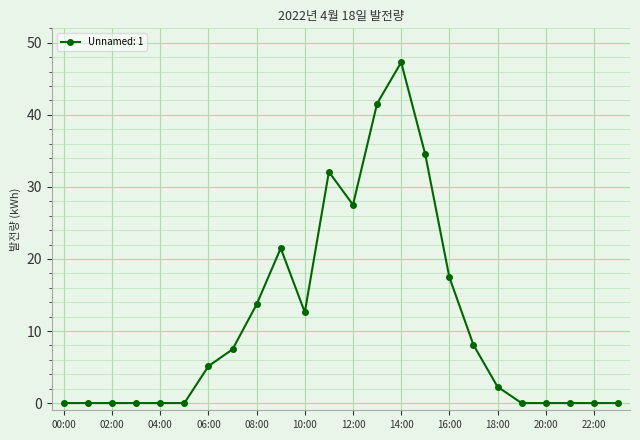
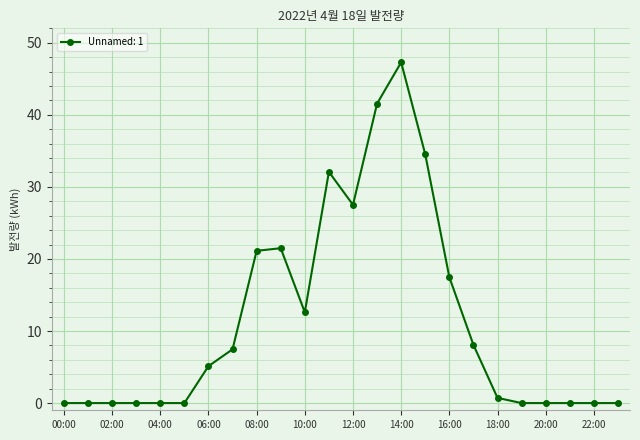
08:00: 14 -> 21
18:00: 2 -> 1
